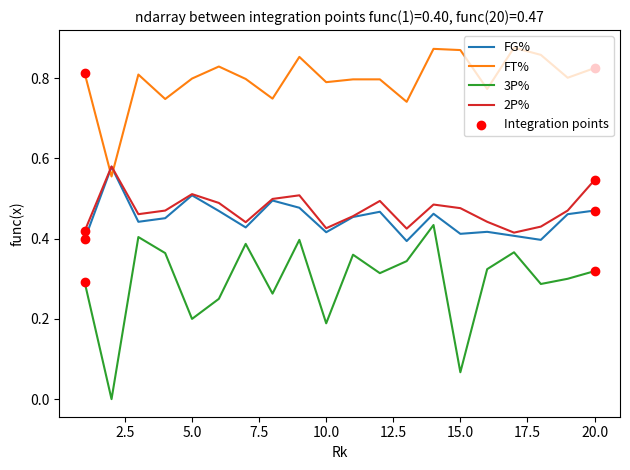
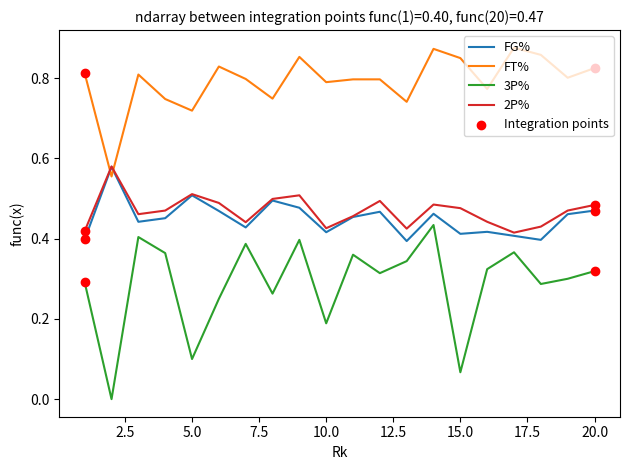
FT%, 5.0: 0.80 -> 0.72
3P%, 5.0: 0.2 -> 0.1
FT%, 15.0: 0.87 -> 0.85
2P%, 20.0: 0.55 -> 0.48
